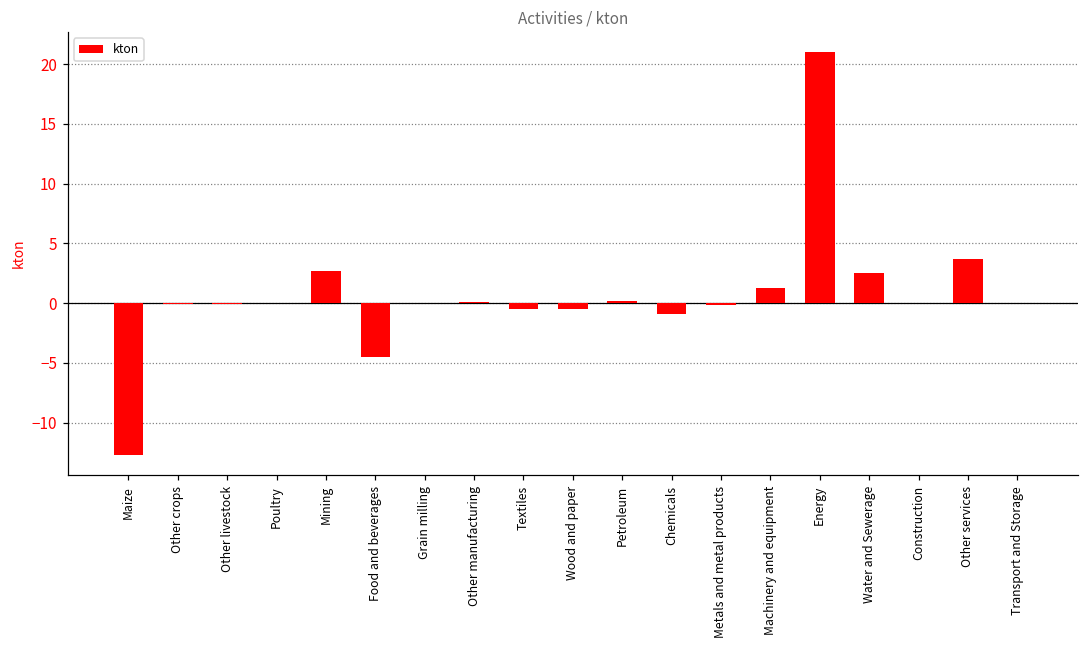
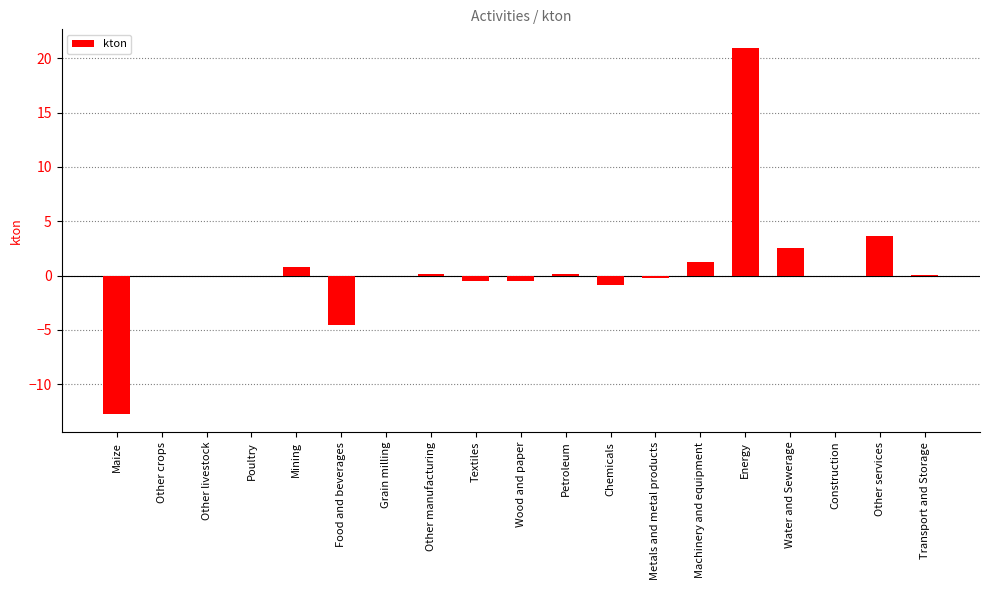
Mining: 2.7 -> 0.8
